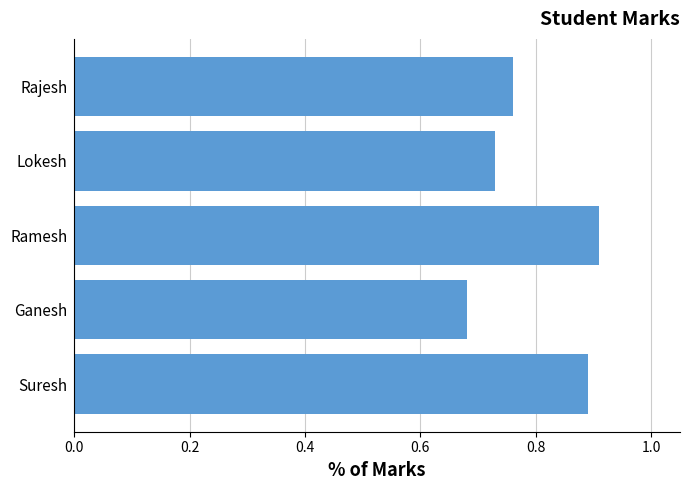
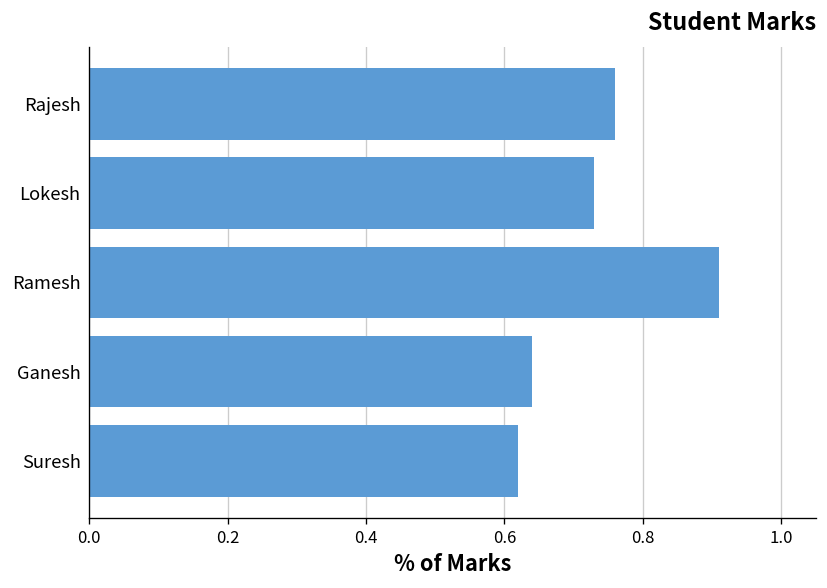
Ganesh: 0.68 -> 0.64
Suresh: 0.89 -> 0.62
